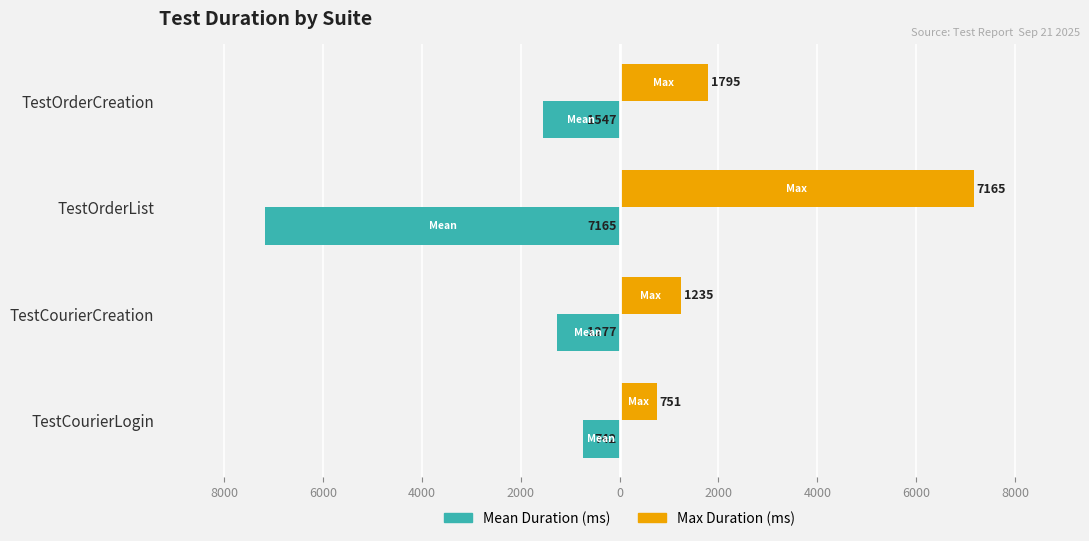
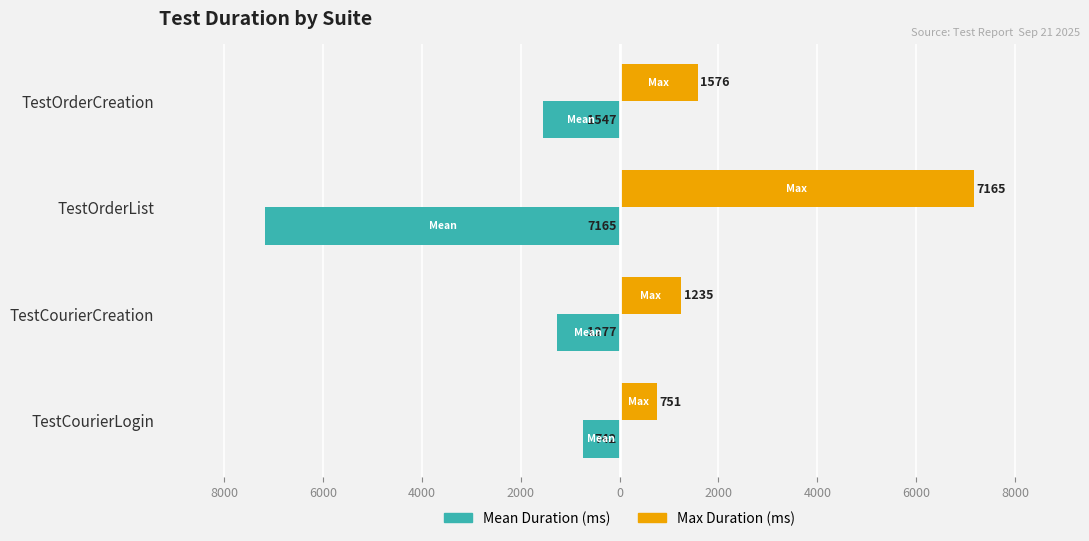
Max Duration (ms), TestOrderCreation: 1795 -> 1576
